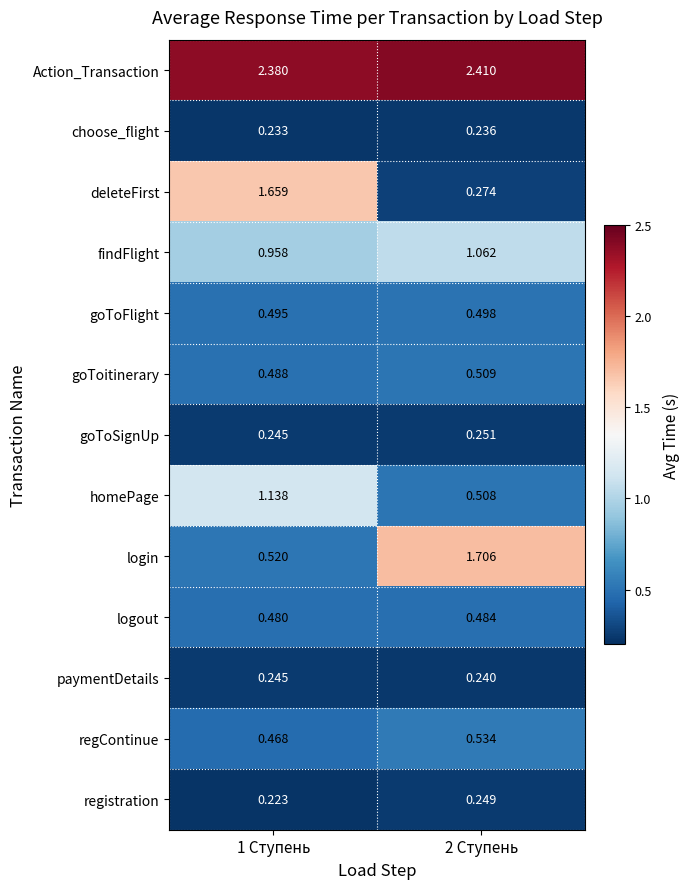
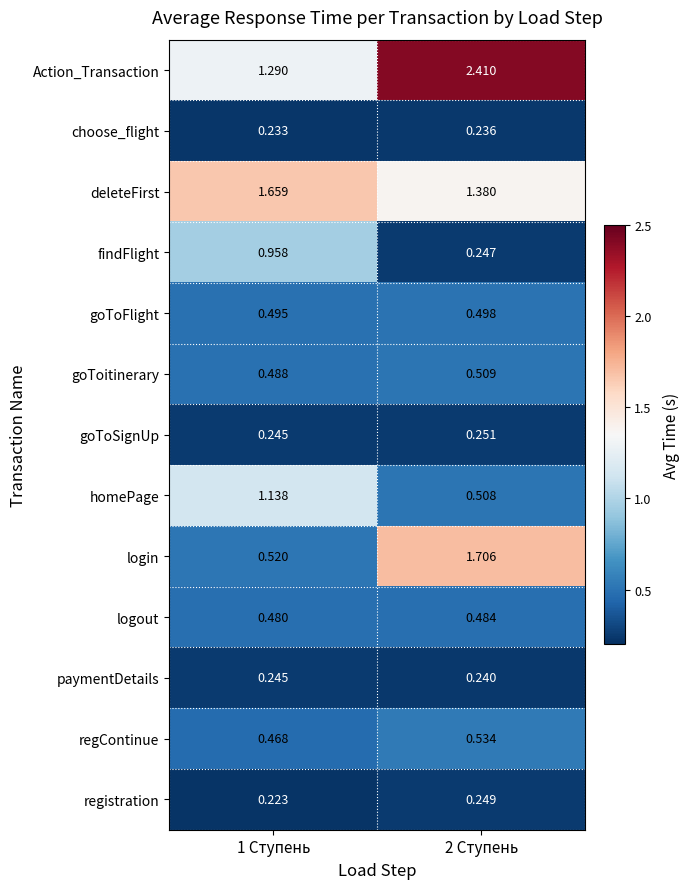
Action_Transaction, 1 Ступень: 2.380 -> 1.290
deleteFirst, 2 Ступень: 0.274 -> 1.380
findFlight, 2 Ступень: 1.062 -> 0.247
